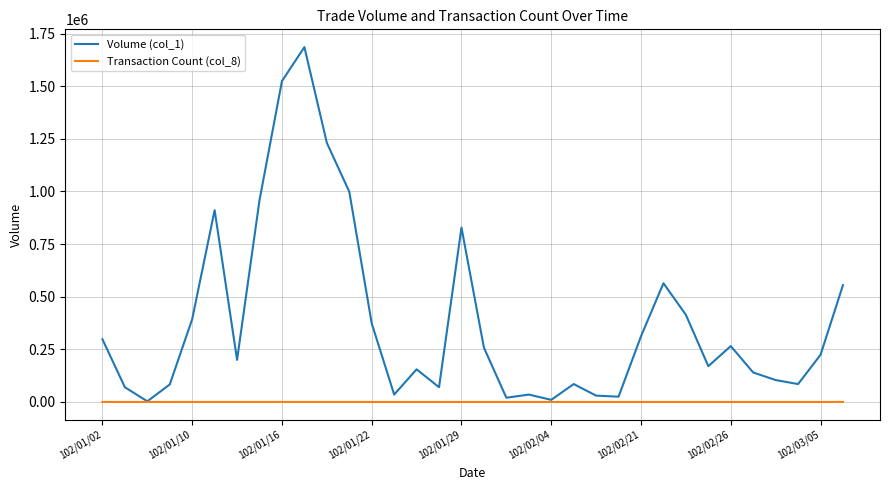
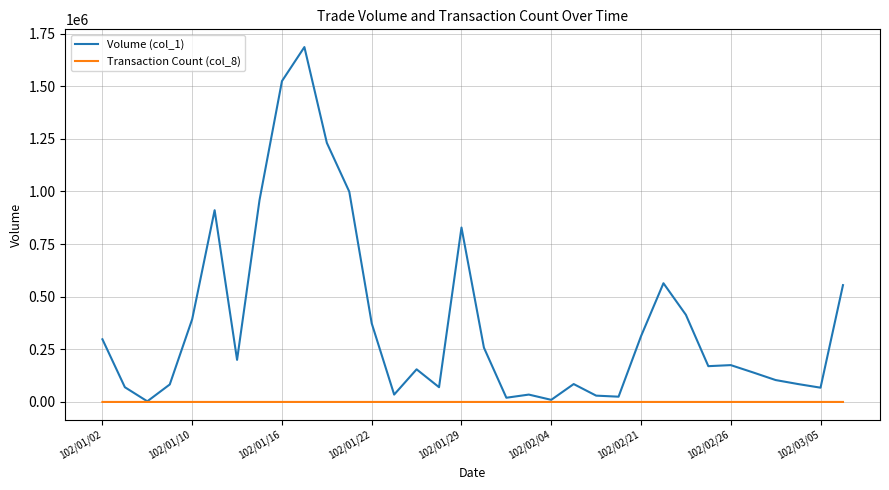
Volume (col_1), 102/02/26: 270000 -> 180000
Volume (col_1), 102/03/05: 220000 -> 70000
